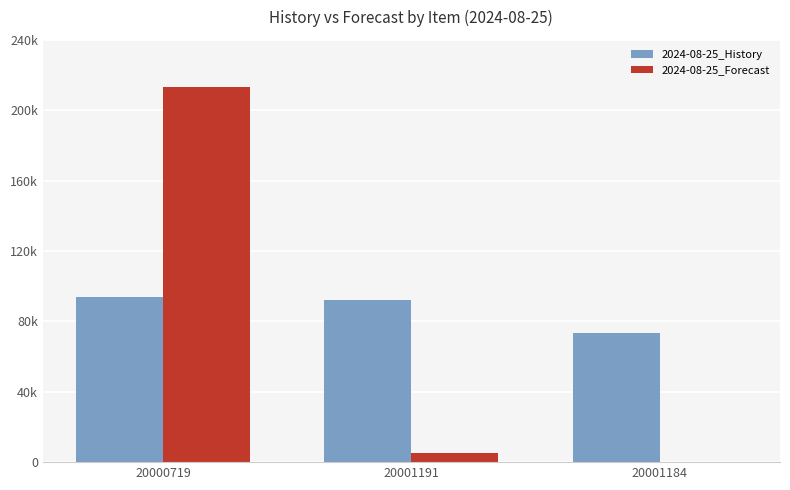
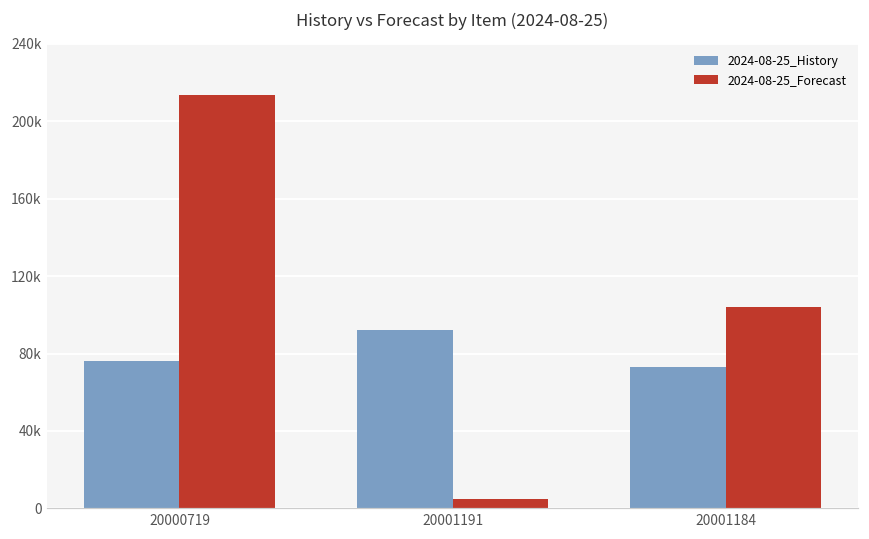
2024-08-25_History, 20000719: 94000 -> 76000
2024-08-25_Forecast, 20001184: 0 -> 104000
